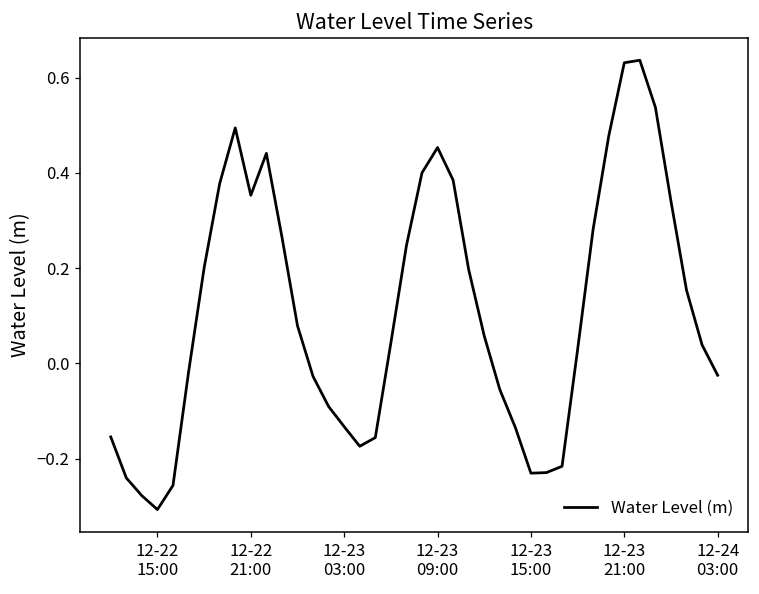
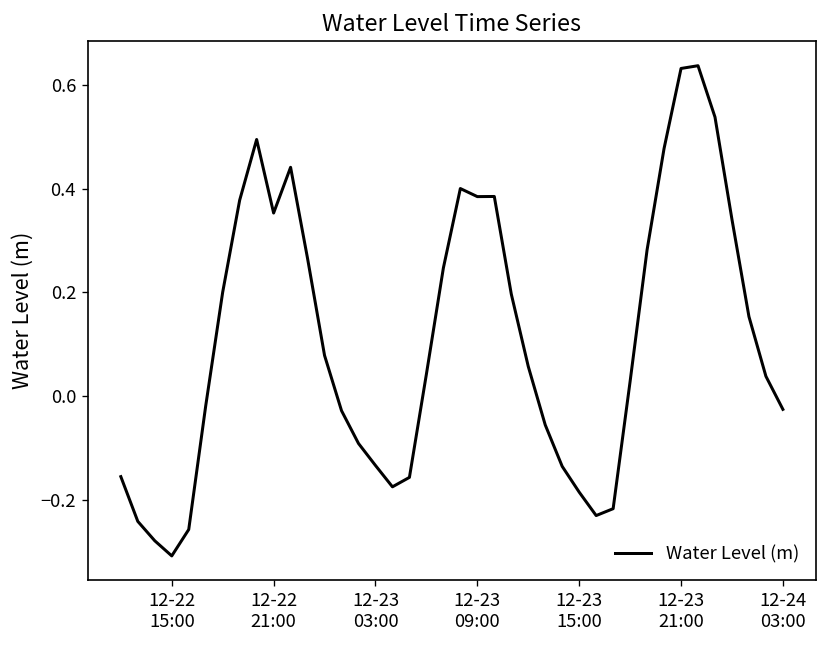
12-23 09:00: 0.45 -> 0.38
12-23 15:00: -0.23 -> -0.18
